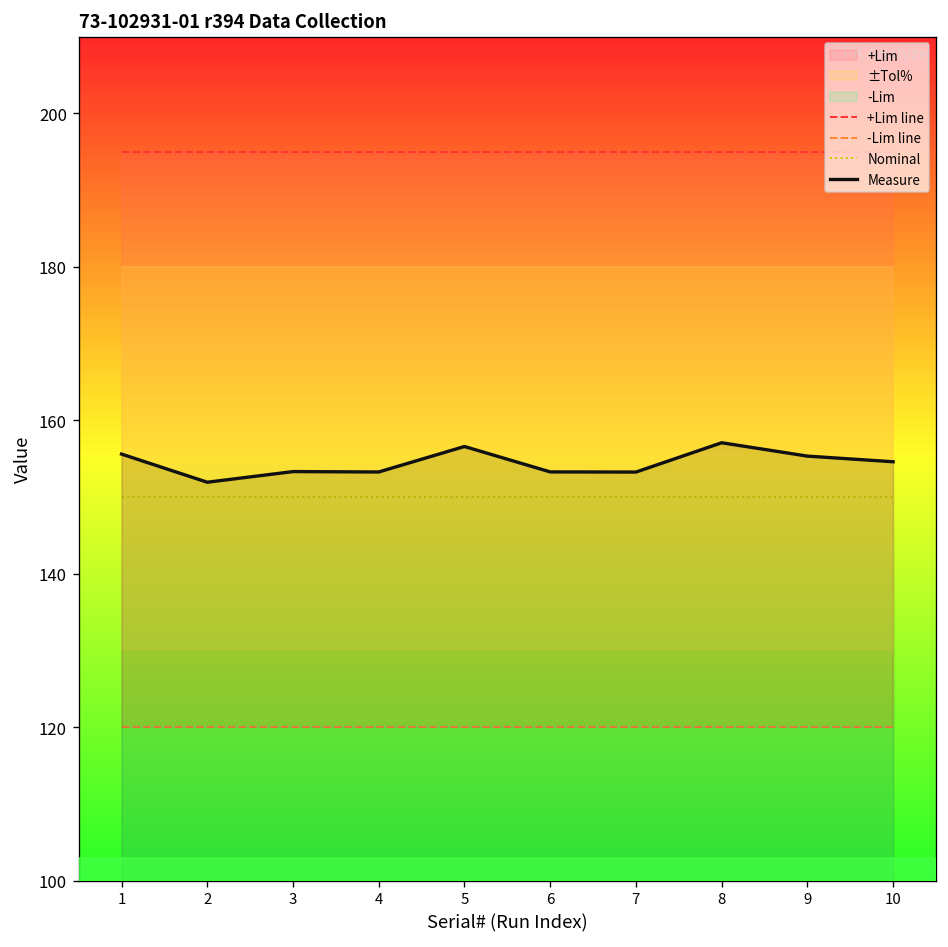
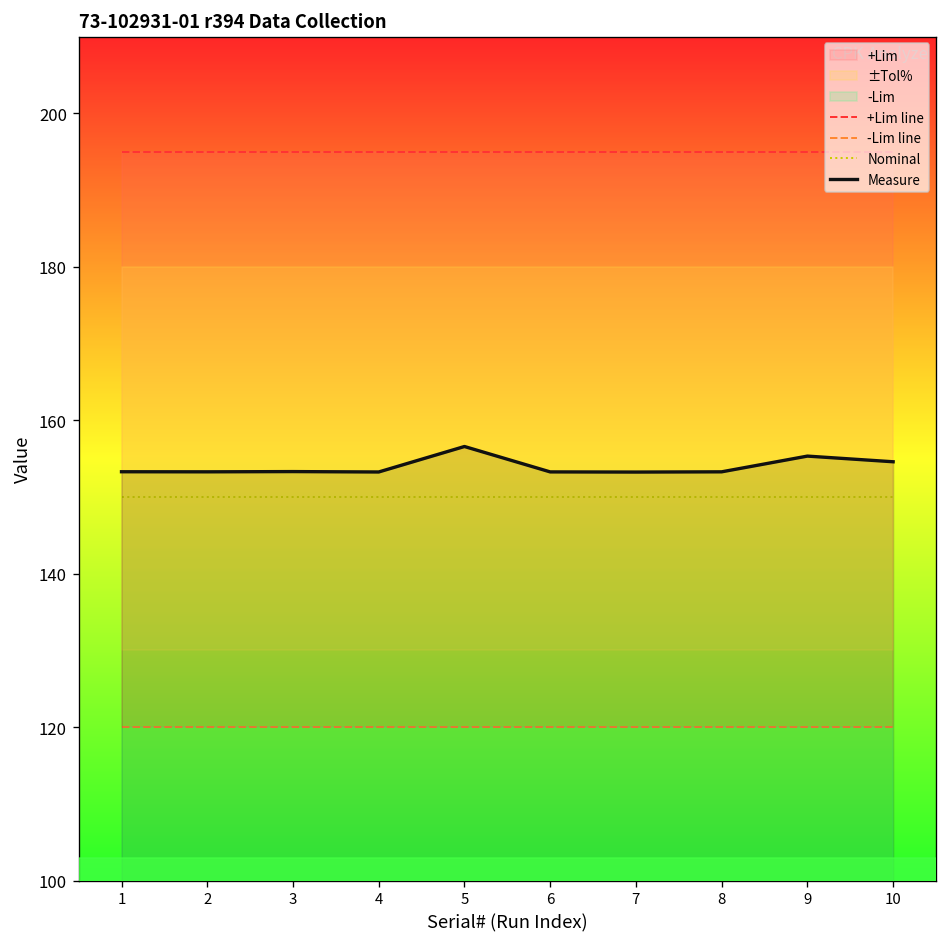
Measure, 1: 156 -> 153
Measure, 2: 152 -> 153
Measure, 8: 157 -> 153
